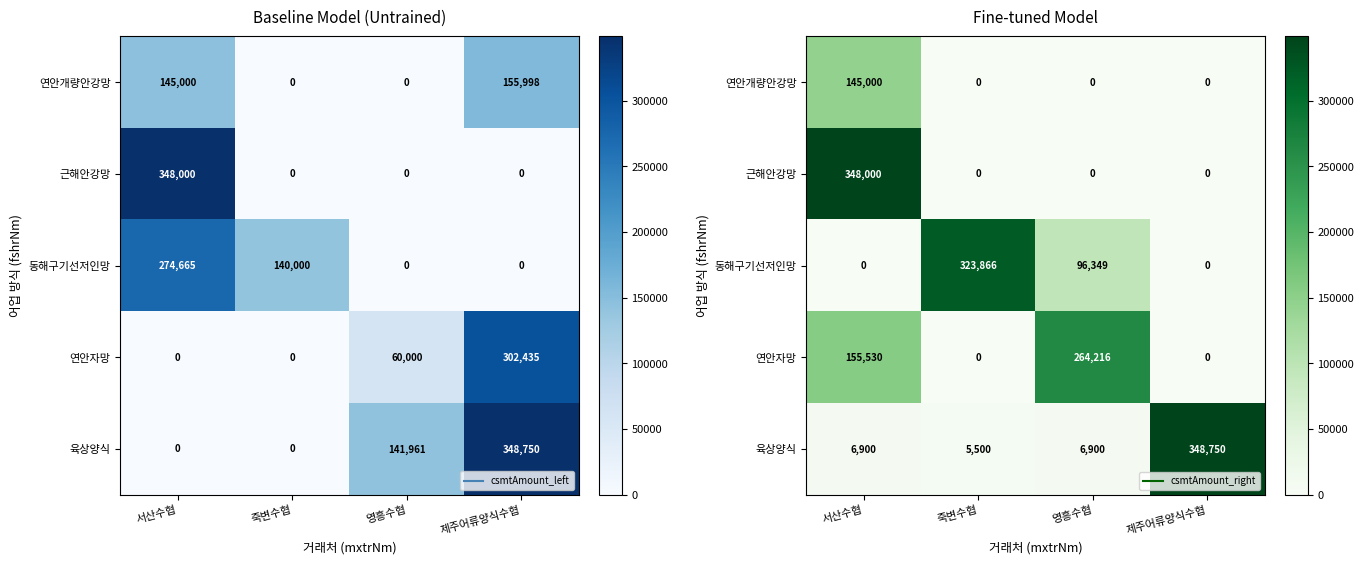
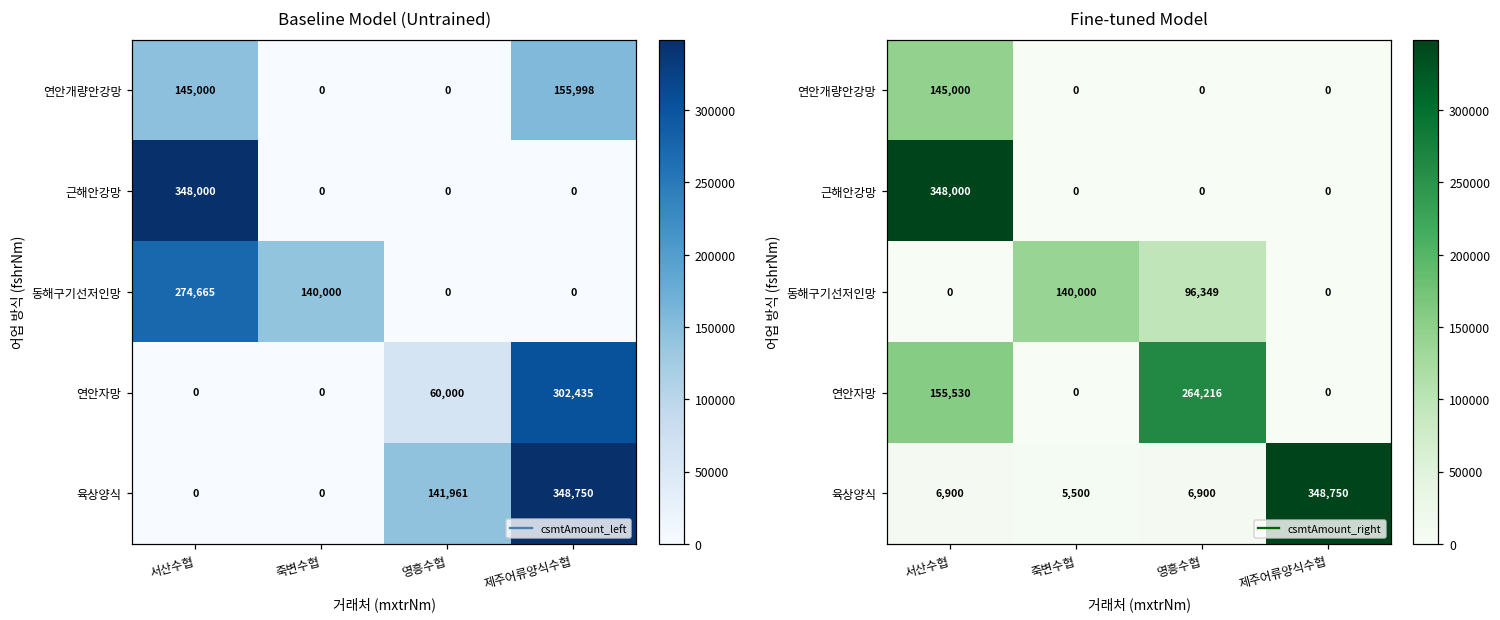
Fine-tuned Model, 동해구기선저인망, 죽변수협: 323,866 -> 140,000
